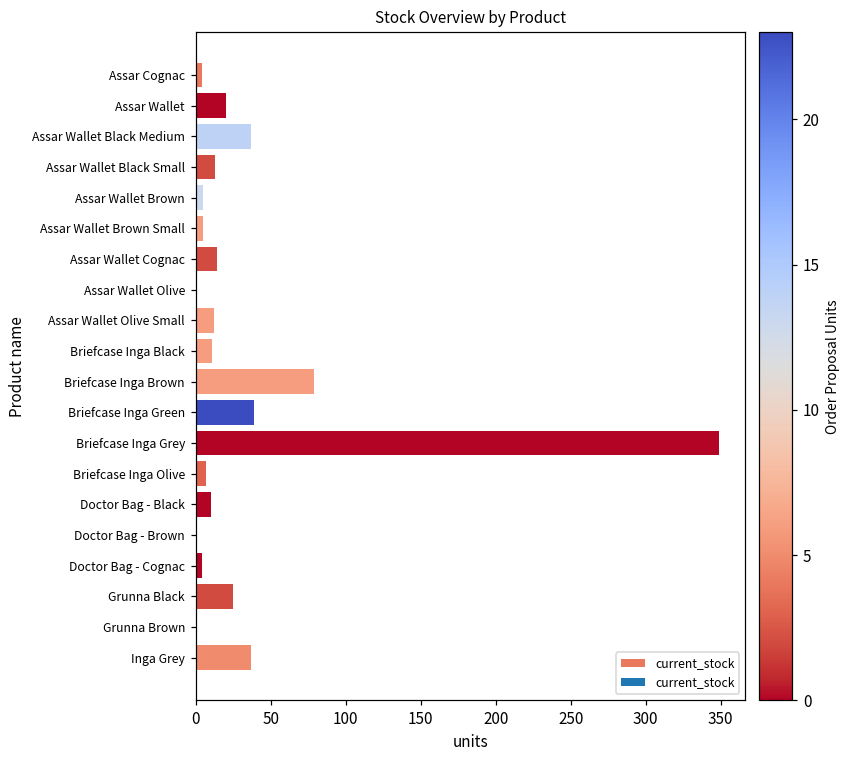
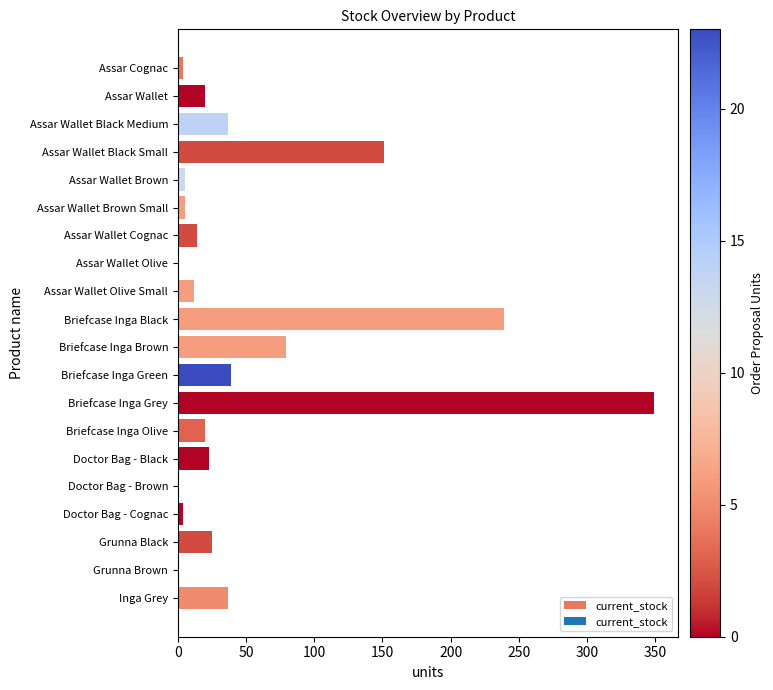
Assar Wallet Black Small: 13 -> 151
Briefcase Inga Black: 11 -> 239
Briefcase Inga Olive: 7 -> 20
Doctor Bag - Black: 10 -> 23
